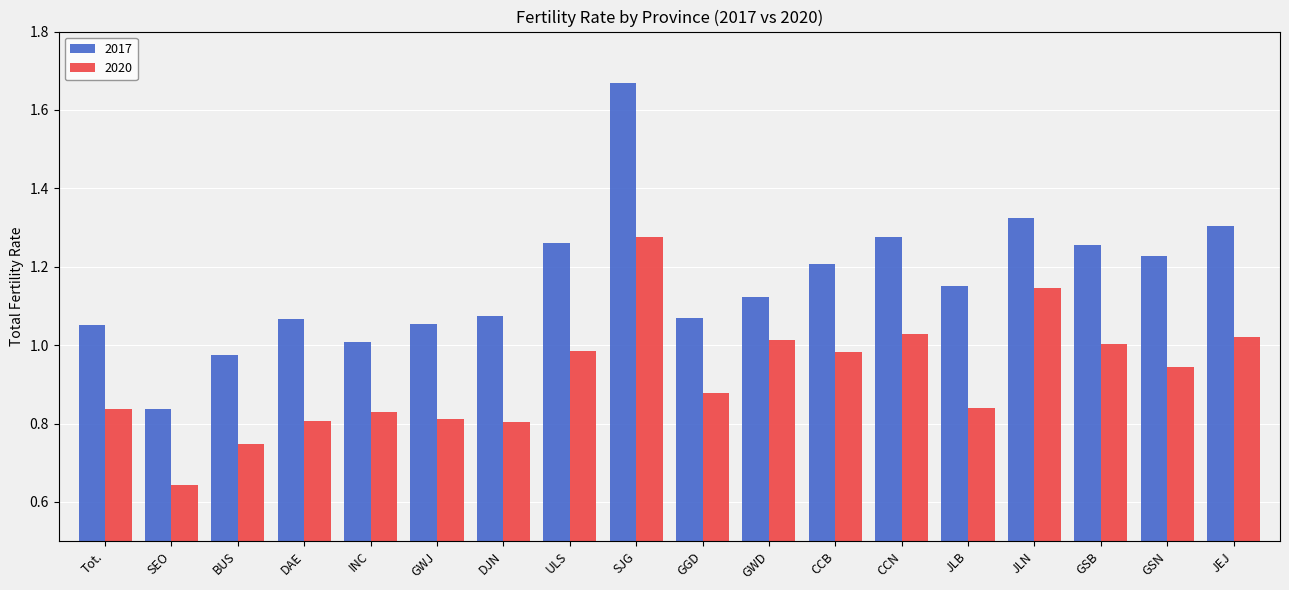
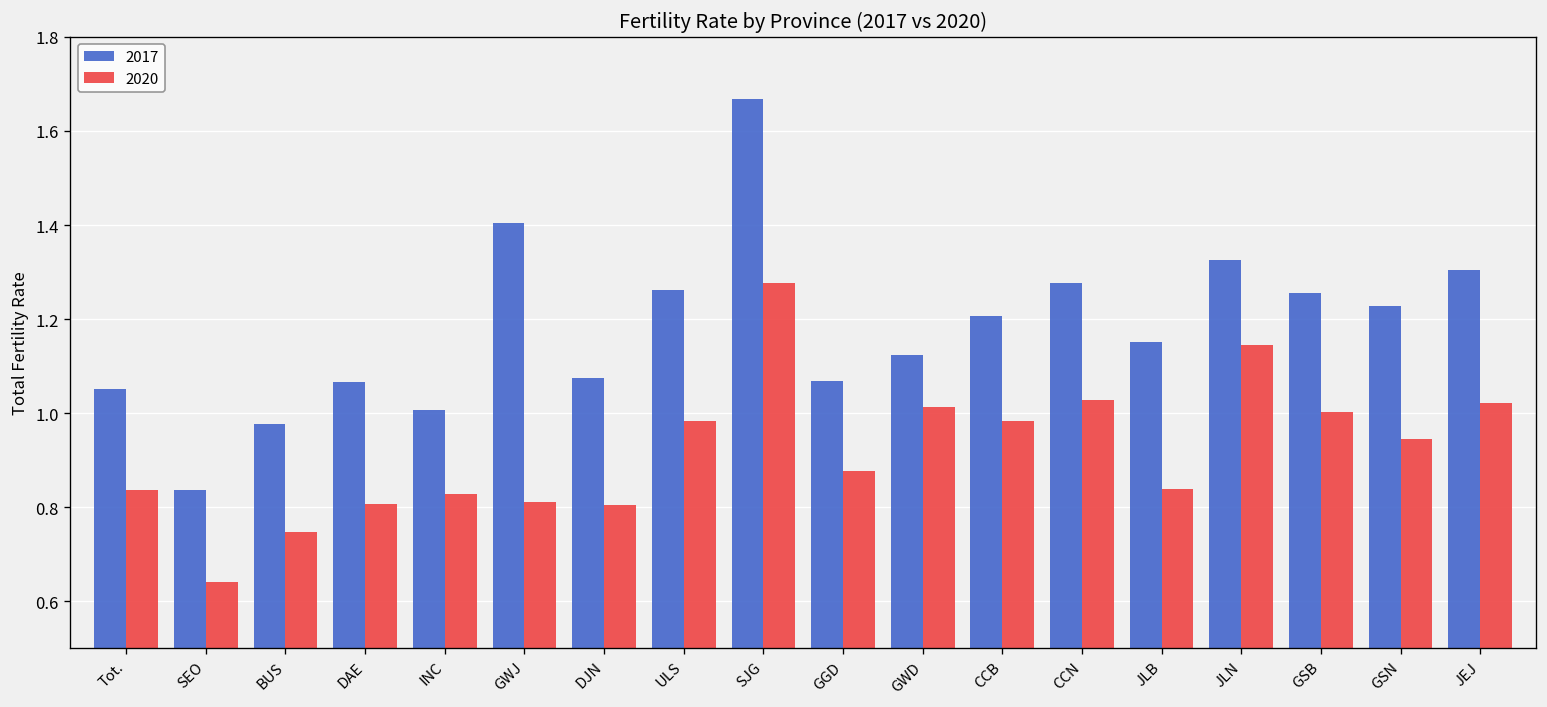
2017, GWJ: 1.05 -> 1.41
